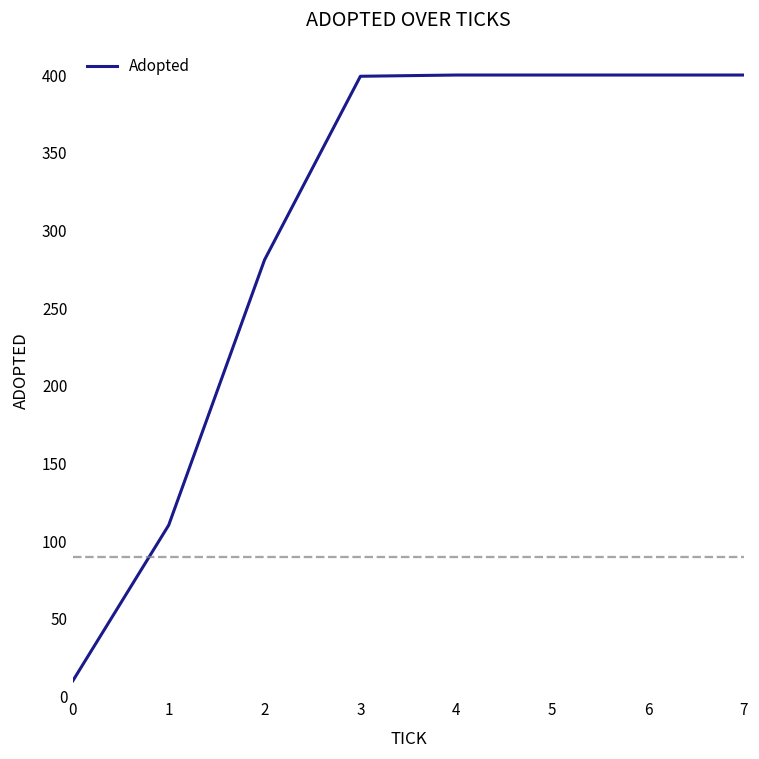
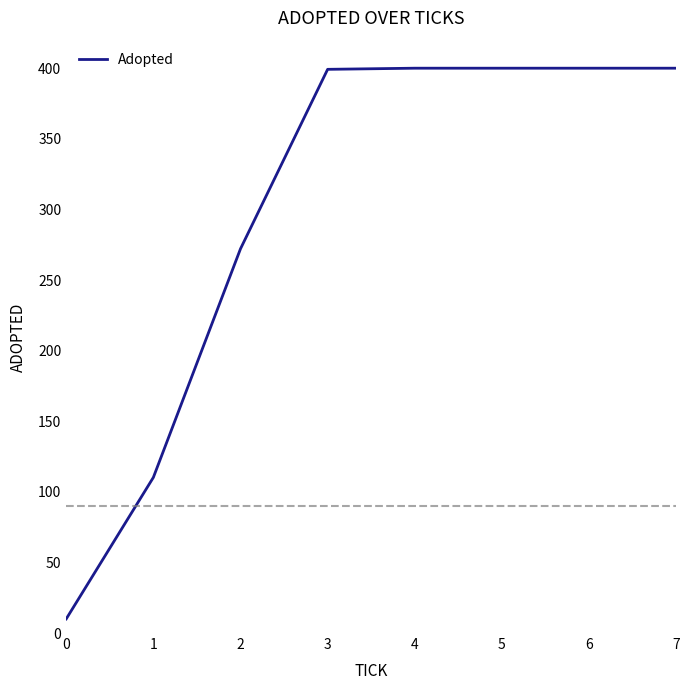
2: 281 -> 272
